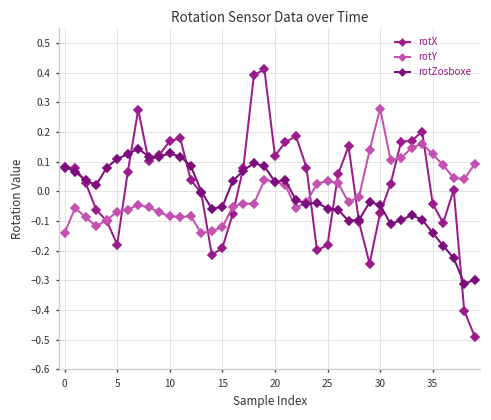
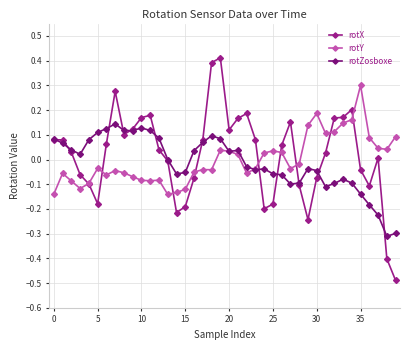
rotY, 5: -0.07 -> -0.04
rotY, 30: 0.28 -> 0.19
rotY, 35: 0.13 -> 0.30
